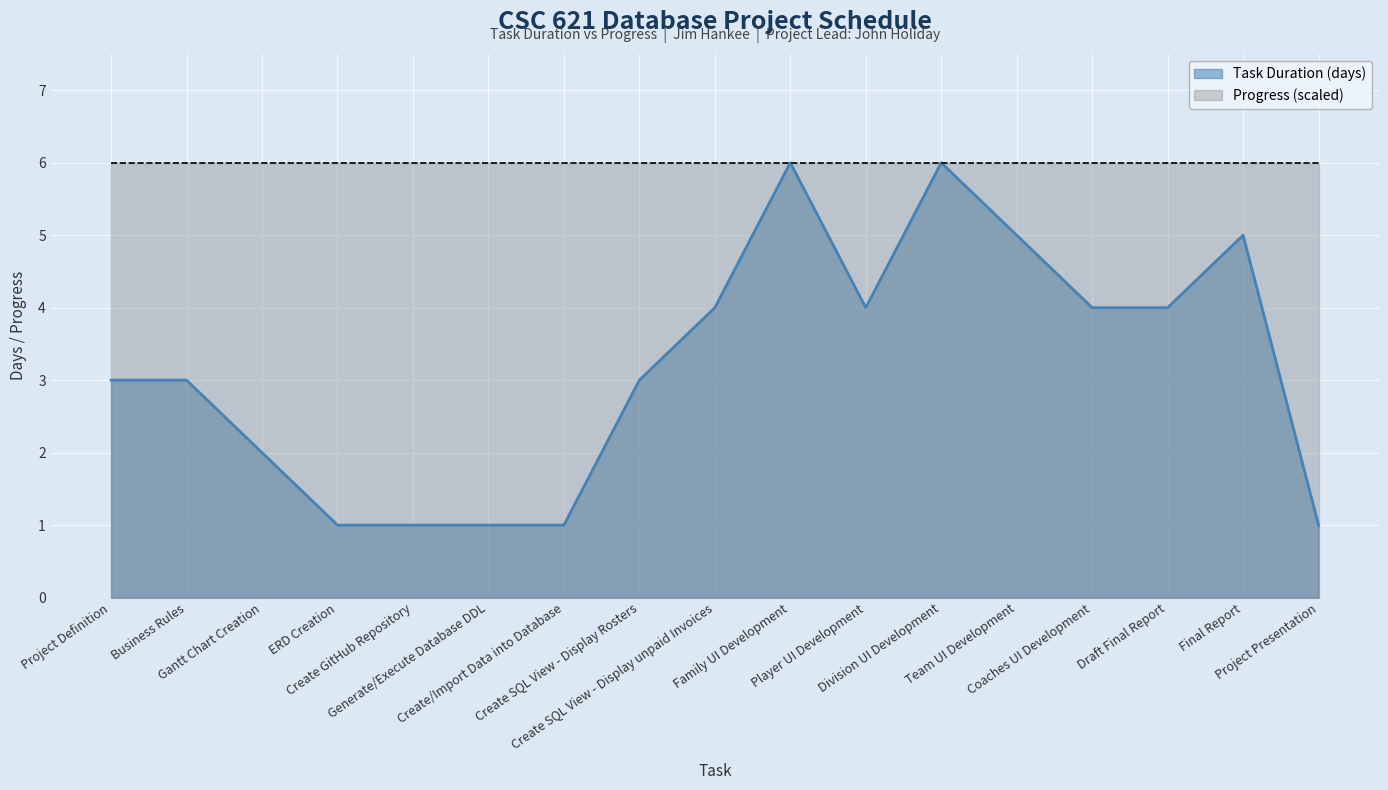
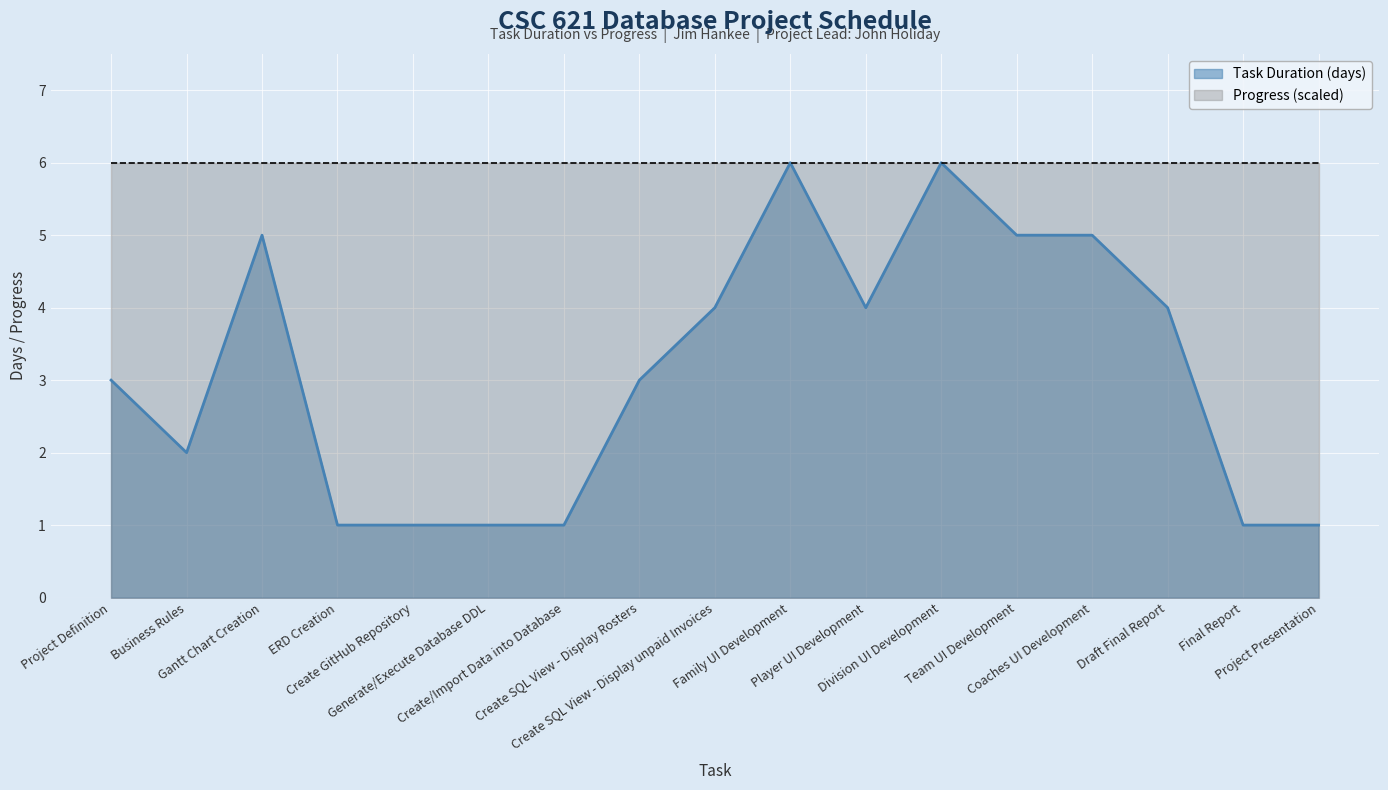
Task Duration (days), Business Rules: 3 -> 2
Task Duration (days), Gantt Chart Creation: 2 -> 5
Task Duration (days), Coaches UI Development: 4 -> 5
Task Duration (days), Final Report: 5 -> 1
